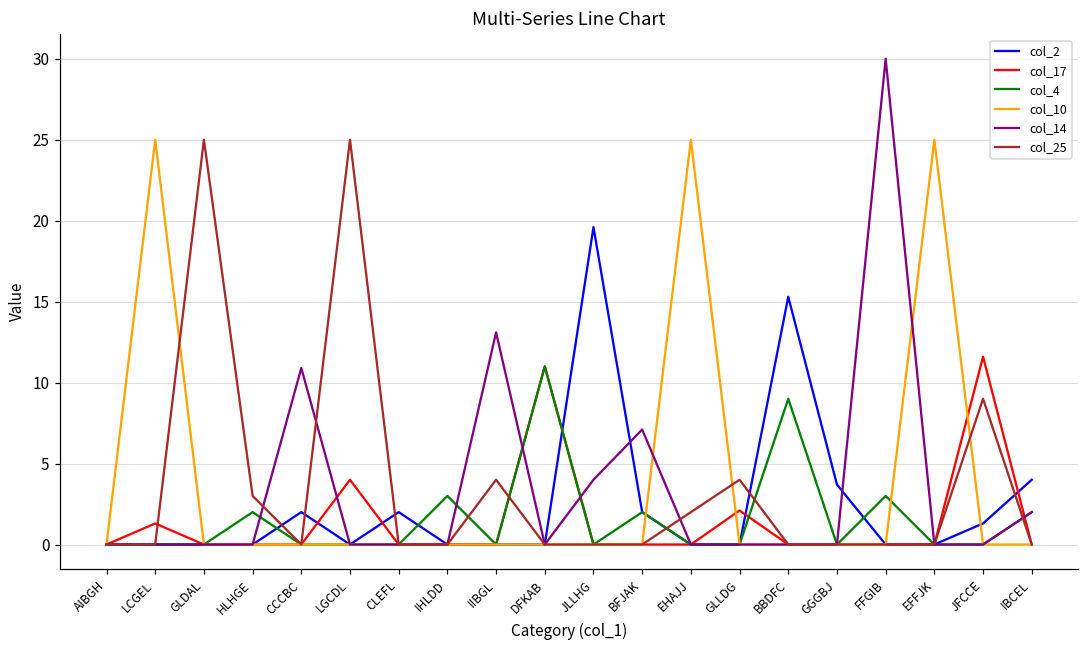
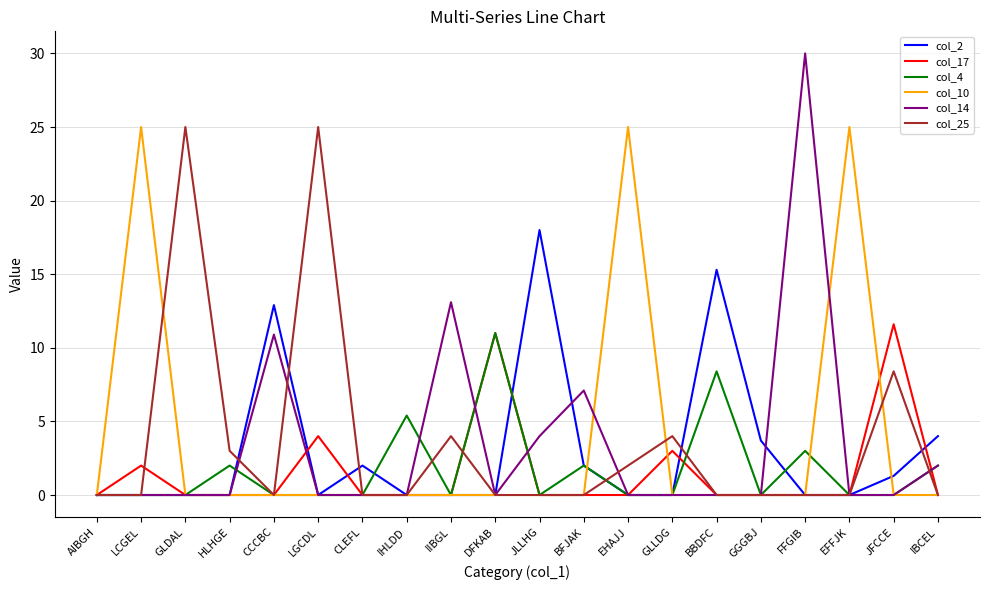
col_17, LCGEL: 1.3 -> 2.0
col_2, CCCBC: 2.0 -> 12.9
col_4, IHLDD: 3.0 -> 5.4
col_2, JLLHG: 19.6 -> 18.0
col_17, GLLDG: 2.1 -> 3.0
col_4, BBDFC: 9.0 -> 8.4
col_25, JFCCE: 9.0 -> 8.4
